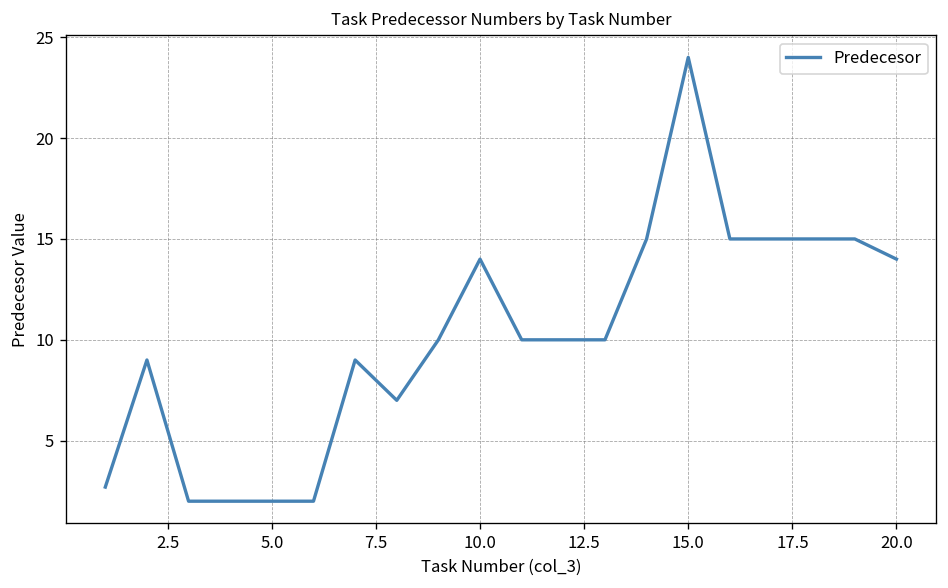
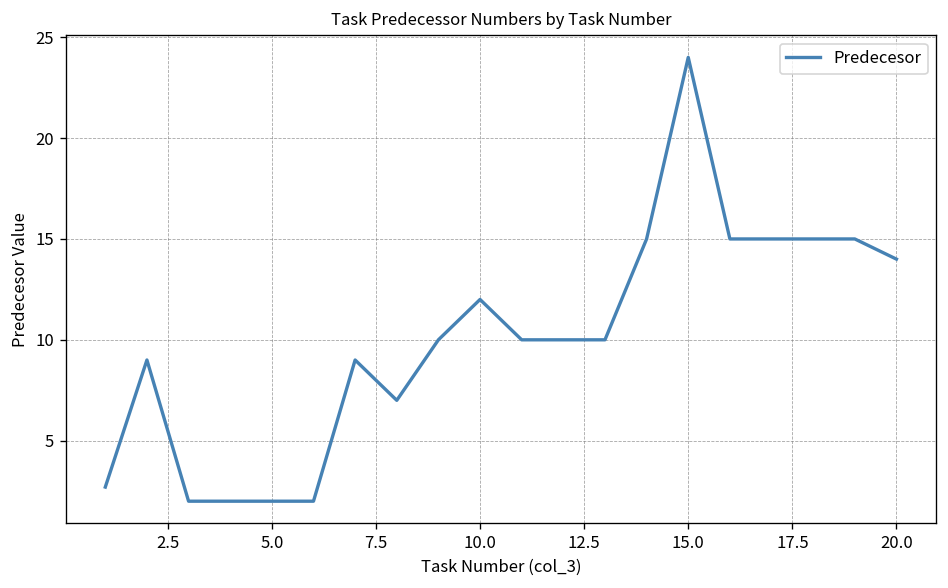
10.0: 14 -> 12
